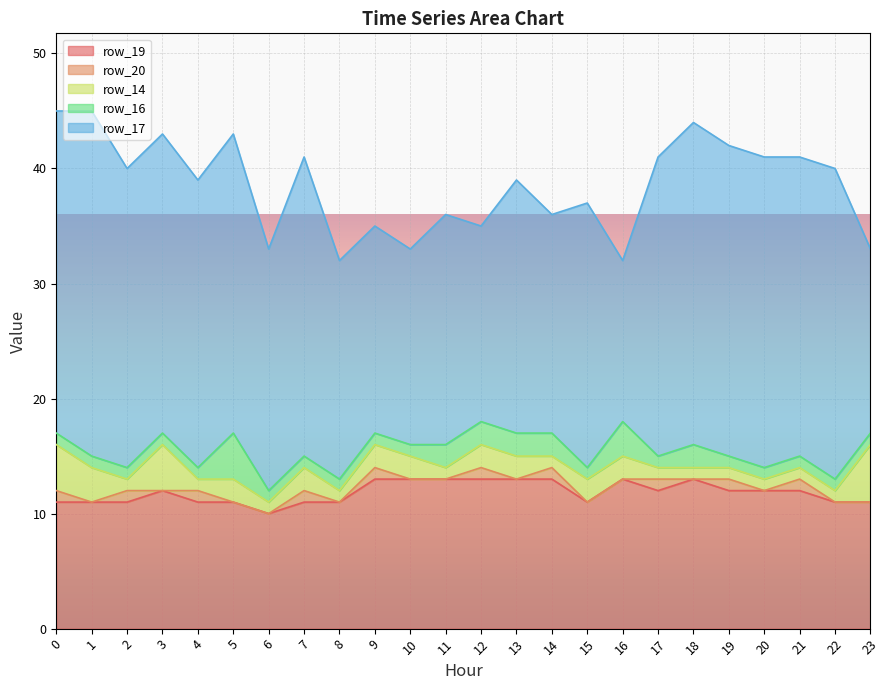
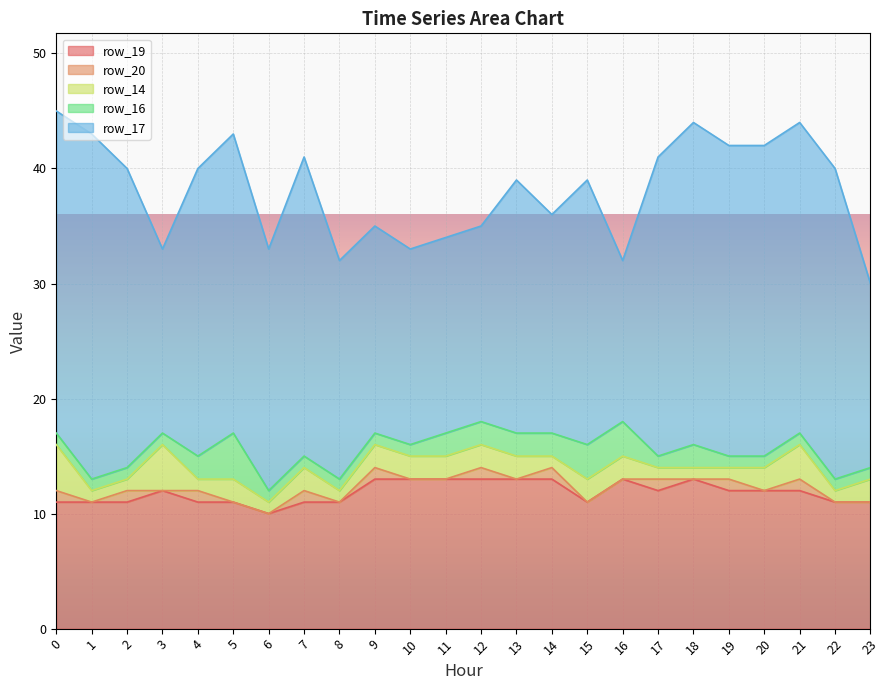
row_14, 1: 3 -> 1
row_17, 3: 26 -> 16
row_16, 4: 1 -> 2
row_14, 11: 1 -> 2
row_17, 11: 20 -> 17
row_16, 15: 1 -> 3
row_14, 20: 1 -> 2
row_14, 21: 1 -> 3
row_17, 21: 26 -> 27
row_14, 23: 5 -> 2
